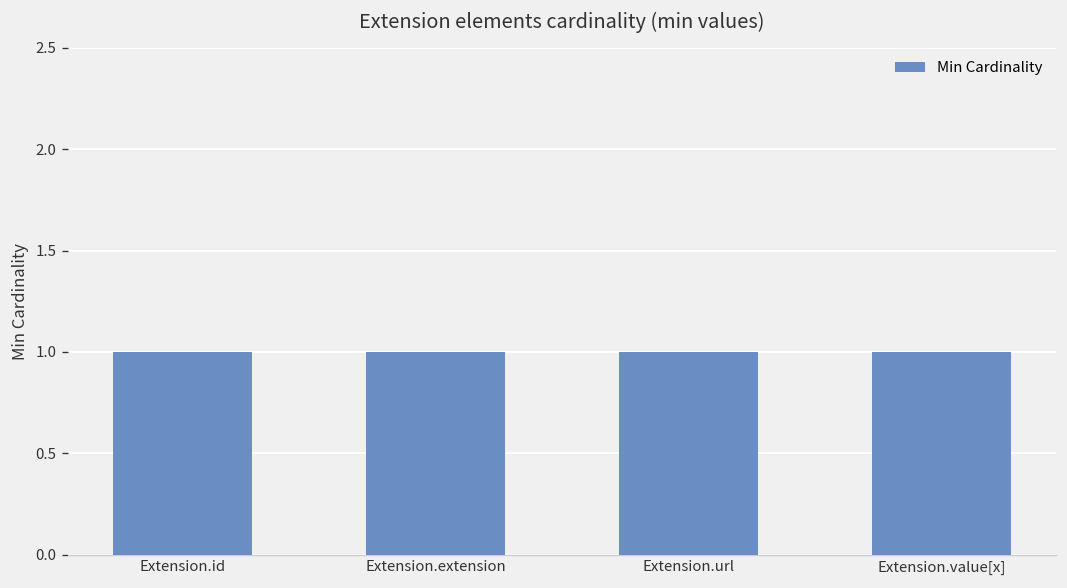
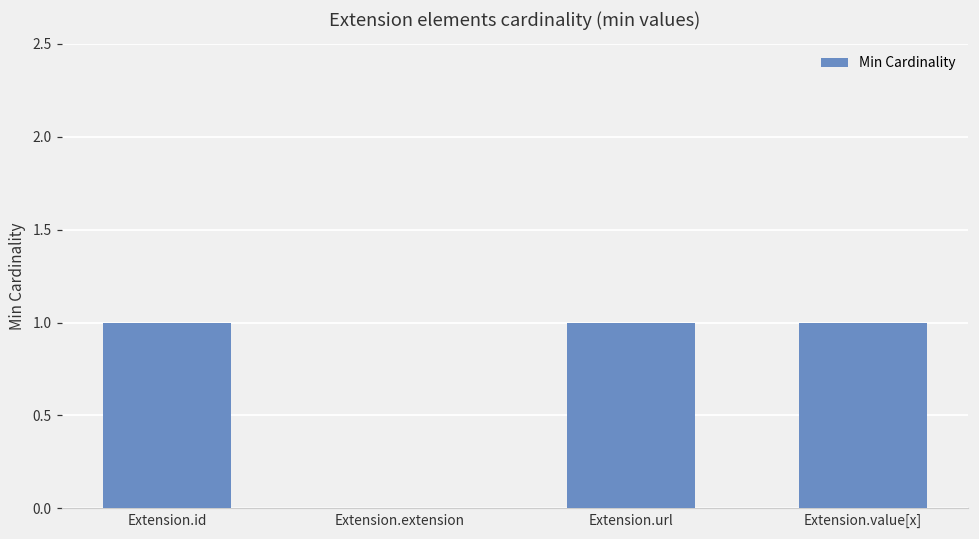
Extension.extension: 1 -> 0
